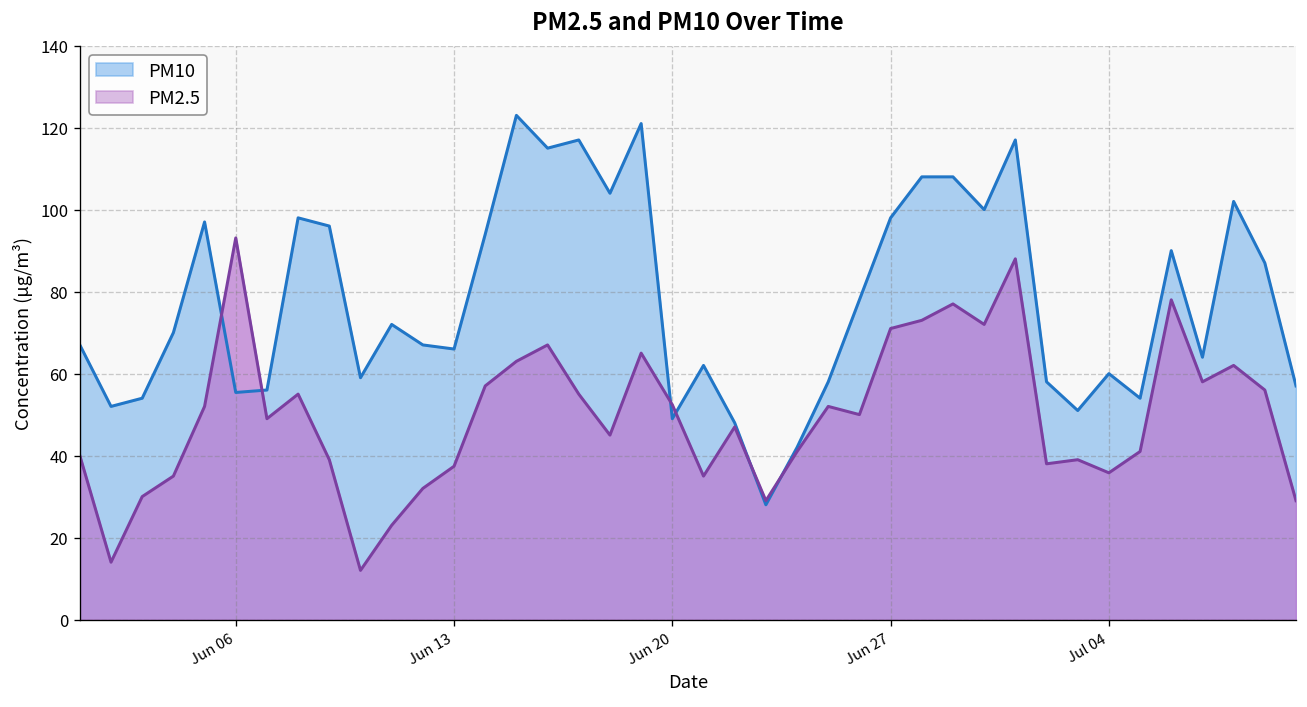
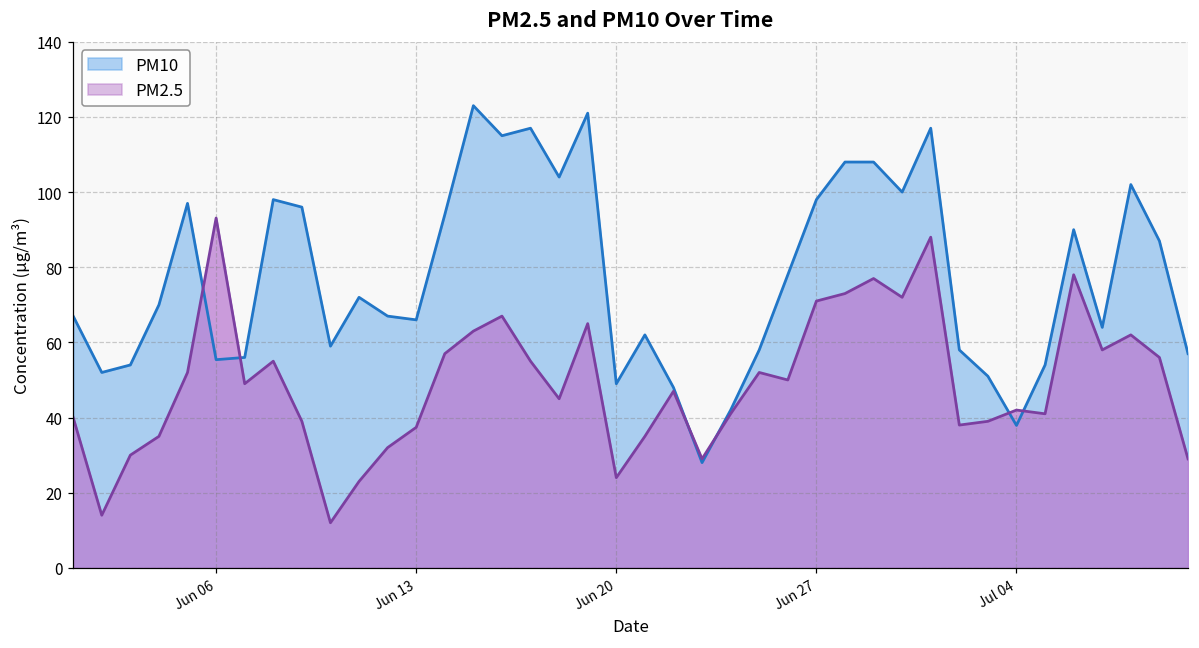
PM2.5, Jun 20: 52 -> 24
PM10, Jul 04: 60 -> 38
PM2.5, Jul 04: 36 -> 42
